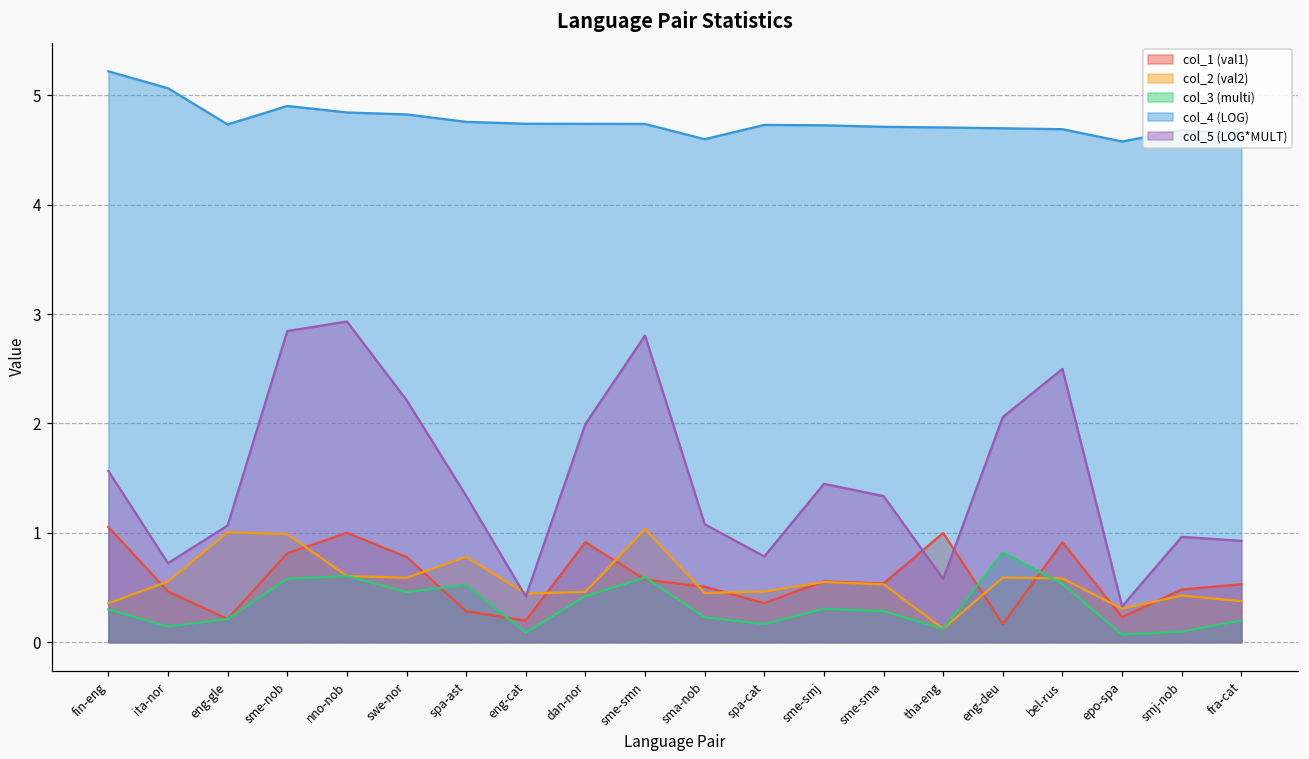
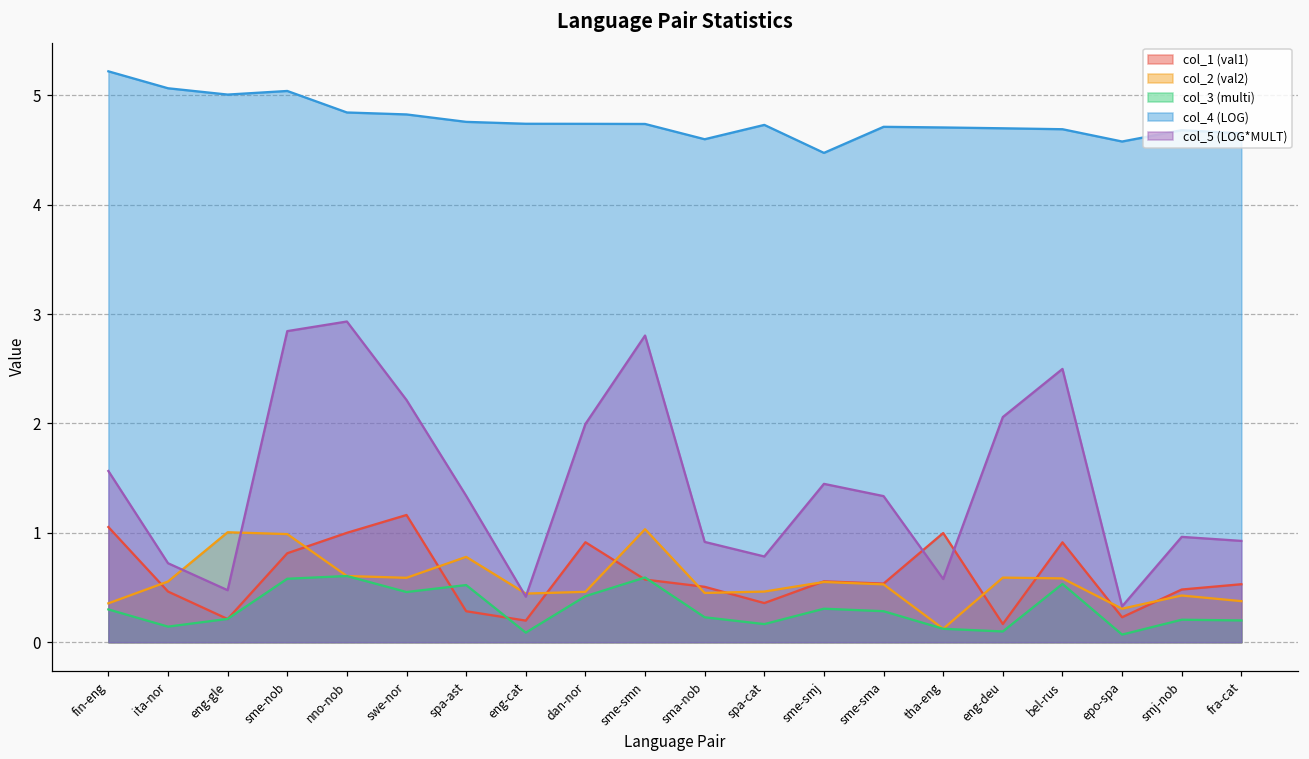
col_4 (LOG), eng-gle: 4.7 -> 5.0
col_5 (LOG*MULT), eng-gle: 1.1 -> 0.5
col_4 (LOG), sme-nob: 4.9 -> 5.0
col_1 (val1), swe-nor: 0.8 -> 1.2
col_5 (LOG*MULT), sma-nob: 1.1 -> 0.9
col_4 (LOG), sme-smj: 4.7 -> 4.5
col_3 (multi), eng-deu: 0.8 -> 0.1
col_3 (multi), smj-nob: 0.1 -> 0.2
